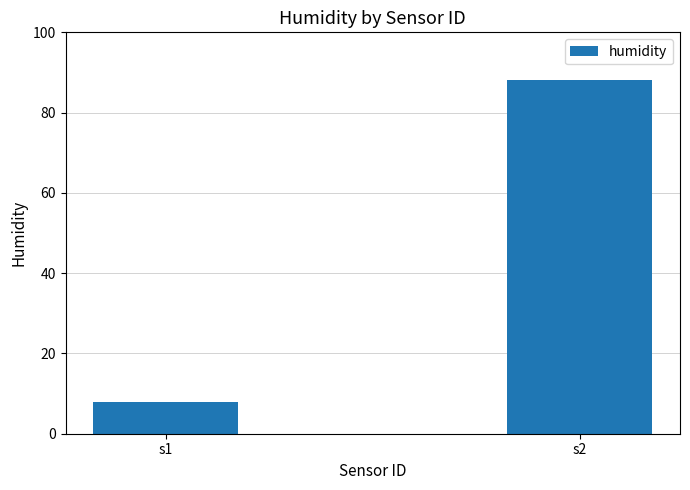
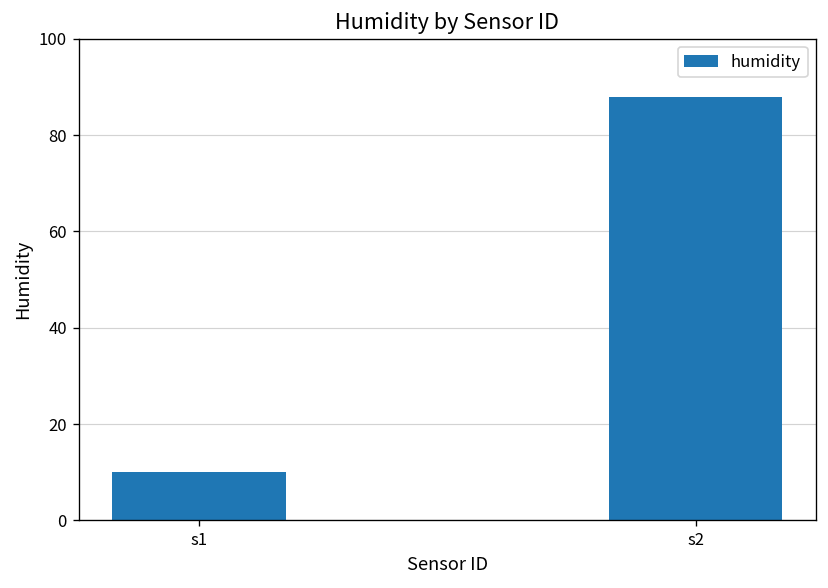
s1: 8 -> 10
